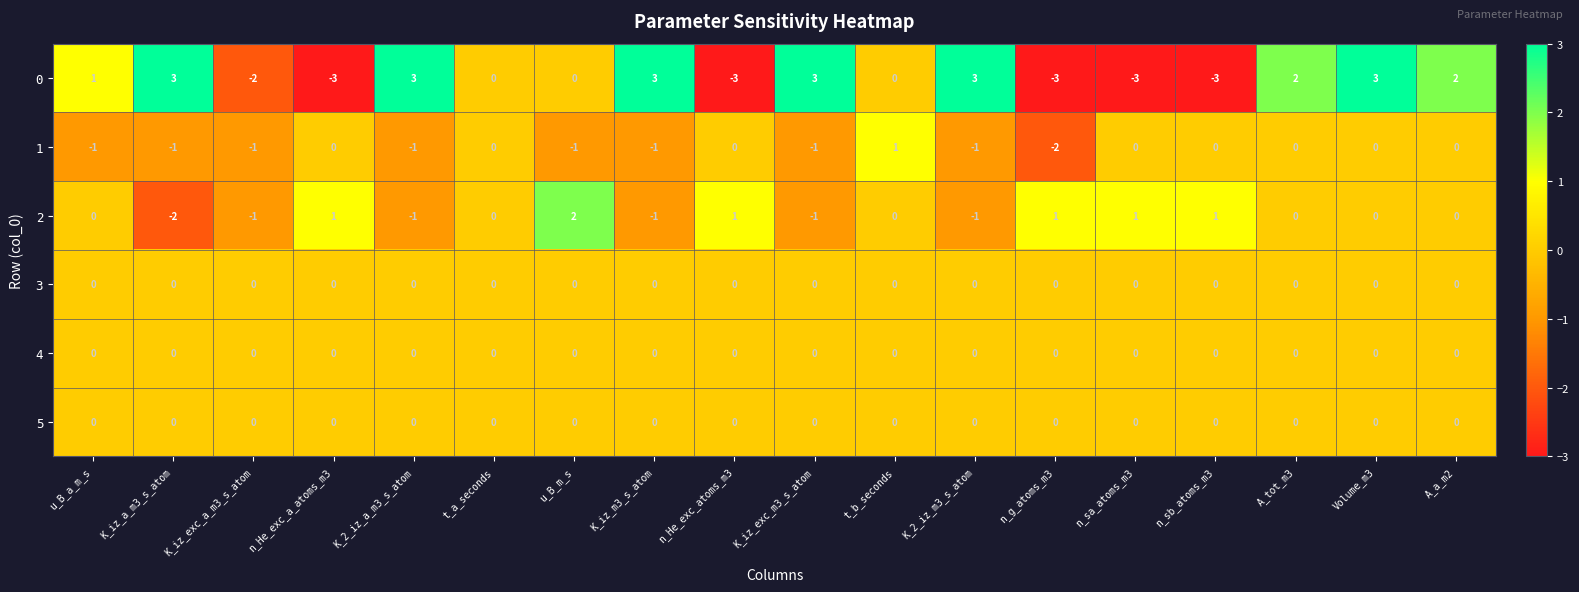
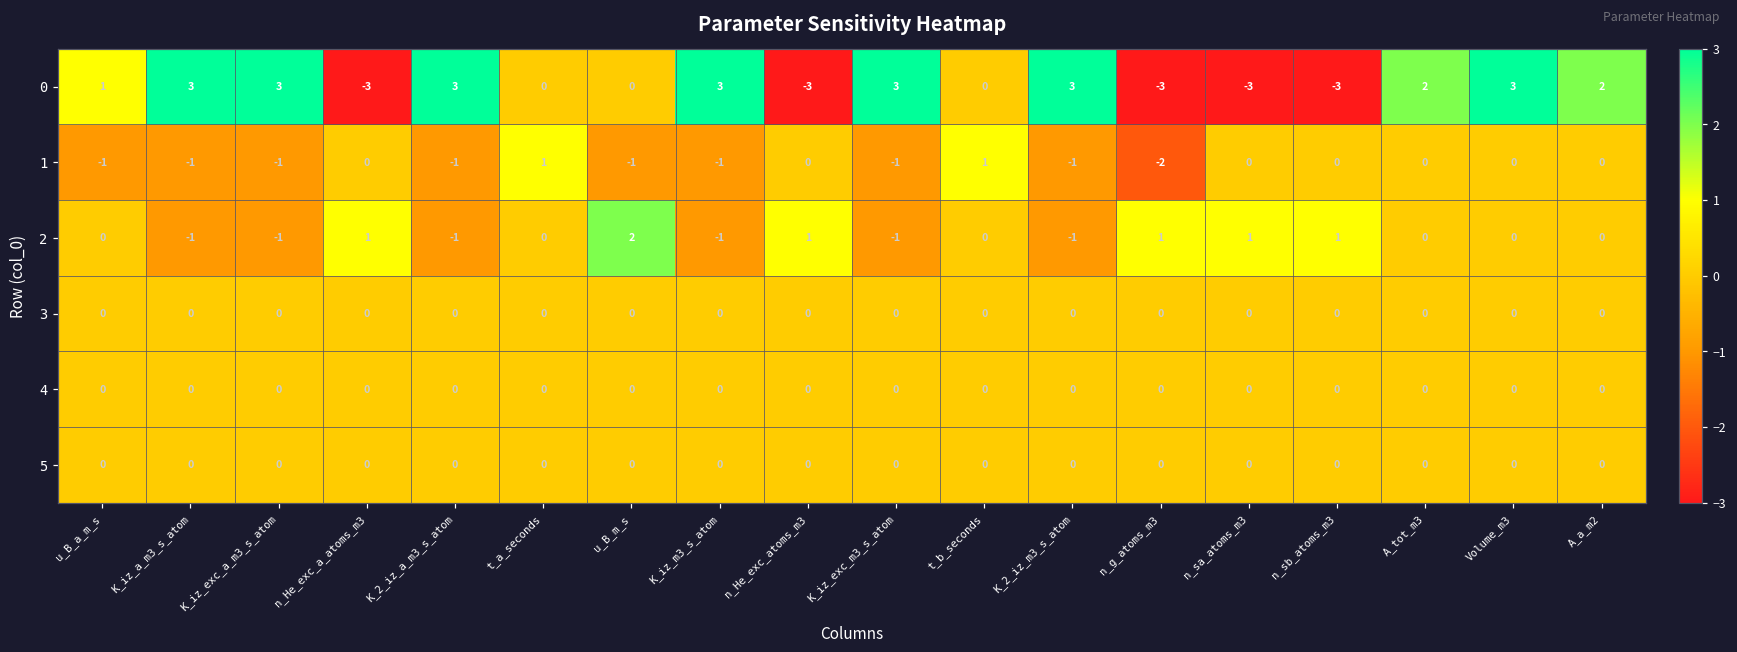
0, K_iz_exc_a_m3_s_atom: -2 -> 3
1, t_a_seconds: 0 -> 1
2, K_iz_a_m3_s_atom: -2 -> -1
